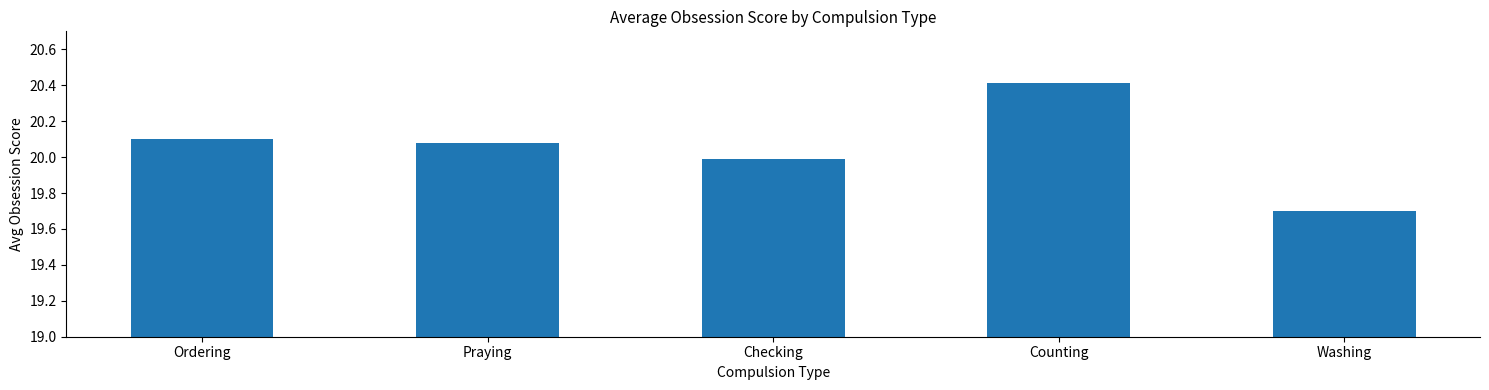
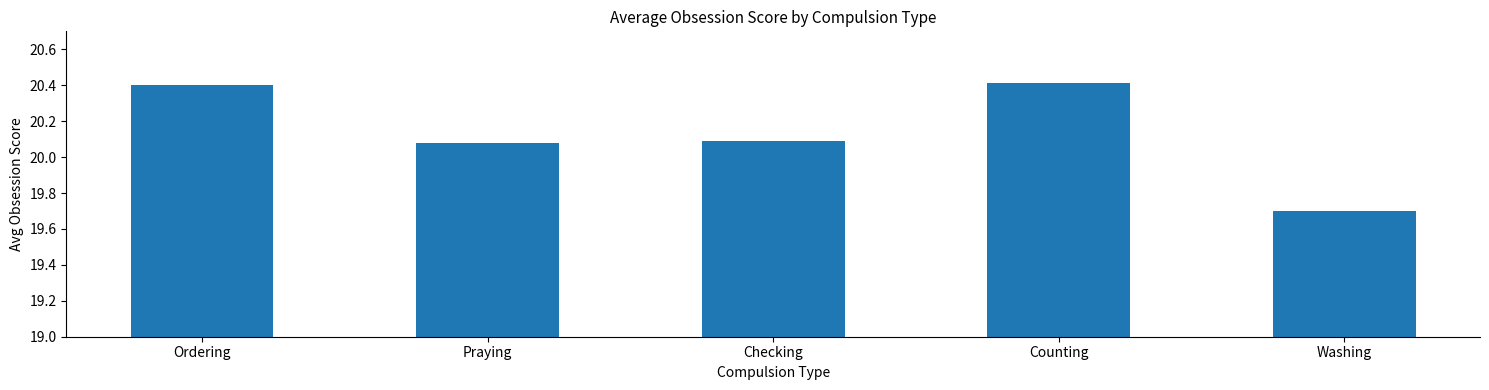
Ordering: 20.1 -> 20.4
Checking: 19.99 -> 20.09
